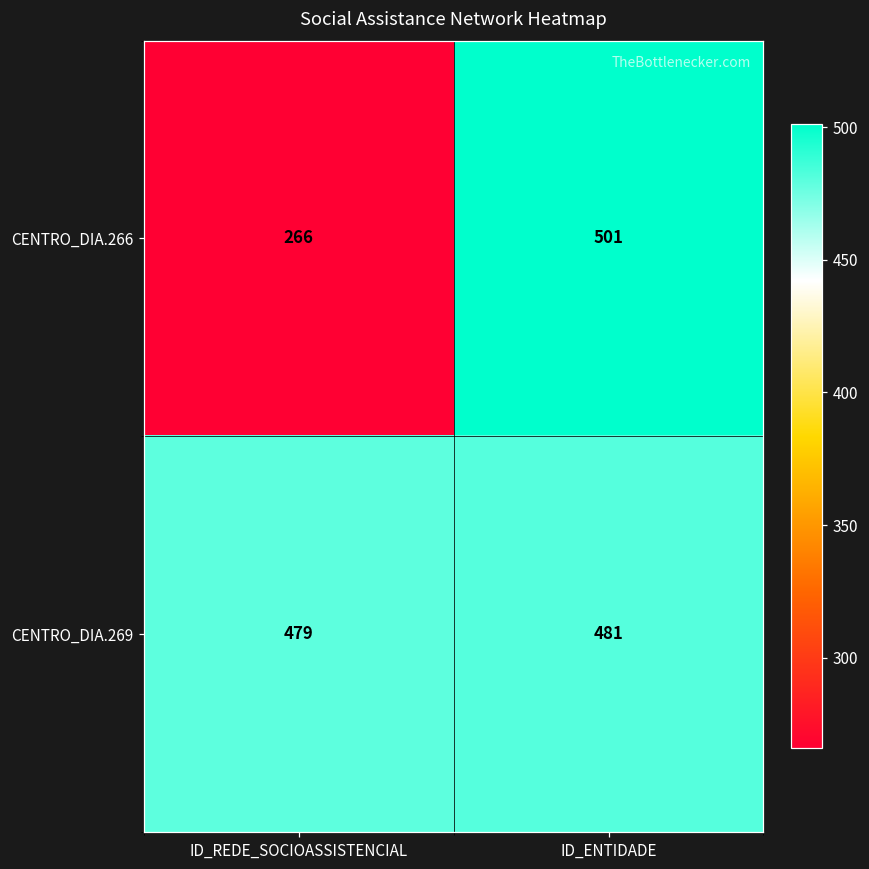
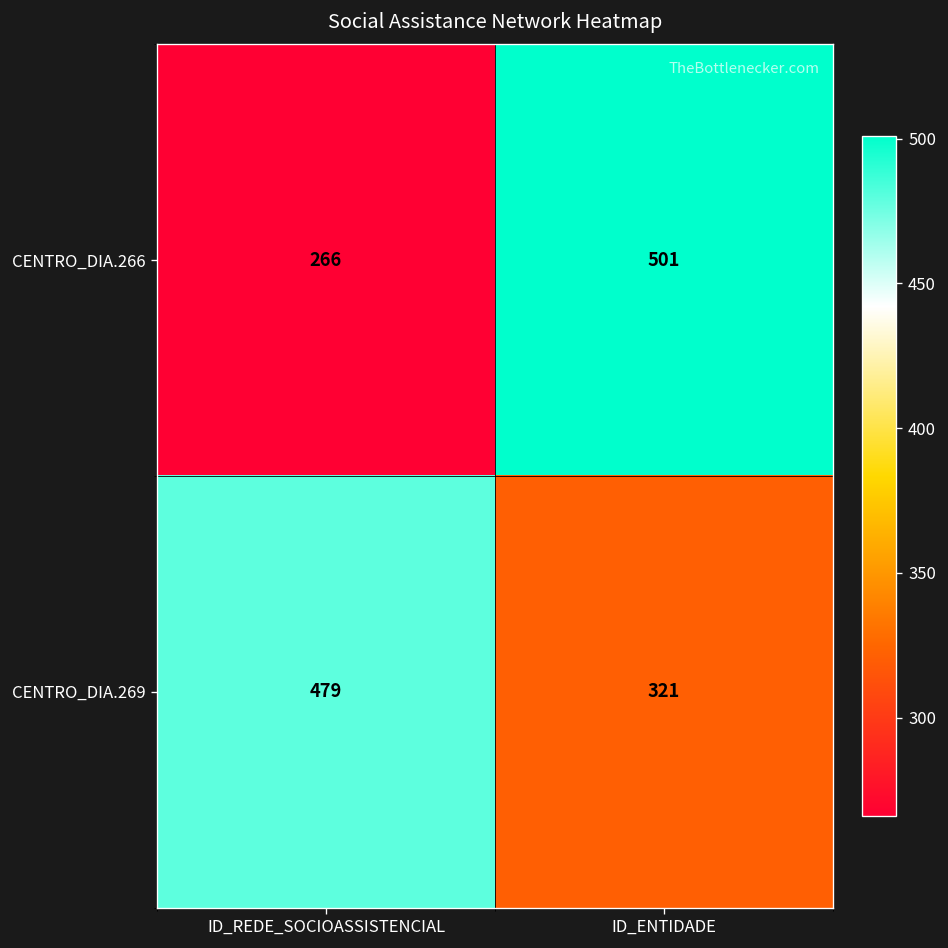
CENTRO_DIA.269, ID_ENTIDADE: 481 -> 321
